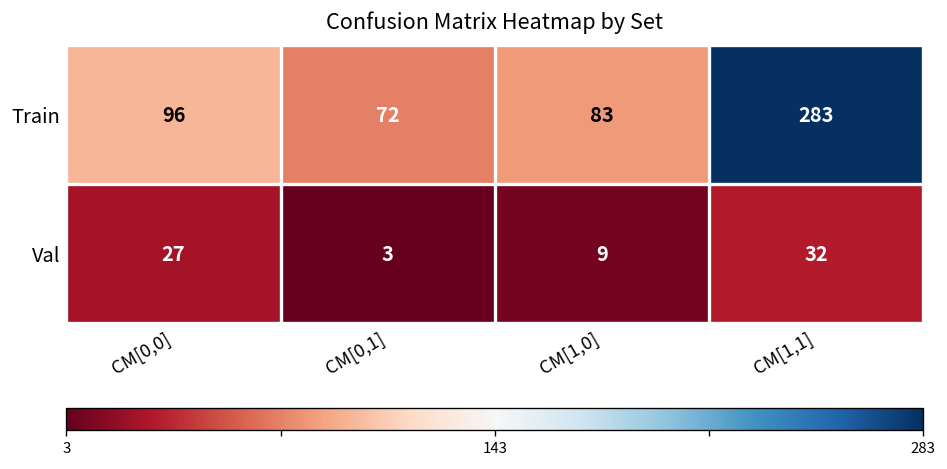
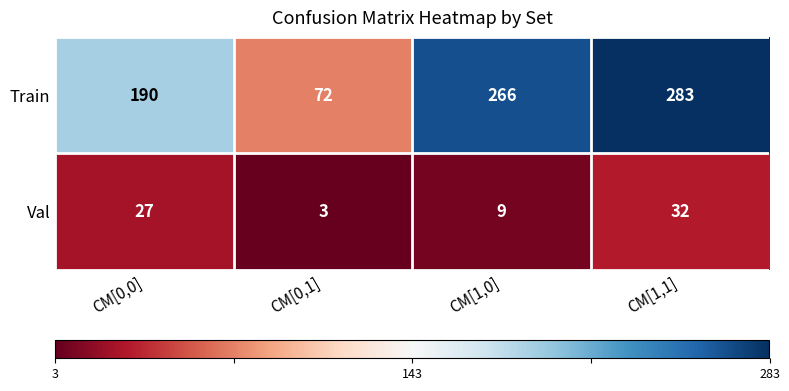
Train, CM[0,0]: 96 -> 190
Train, CM[1,0]: 83 -> 266
